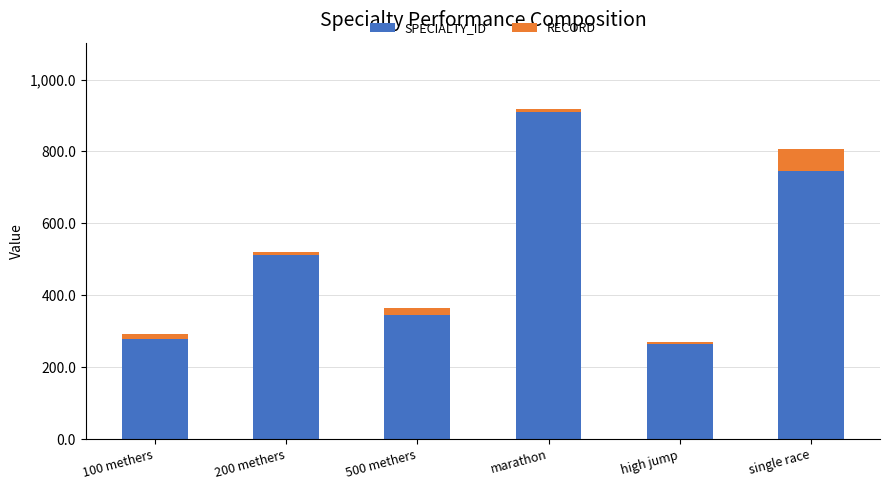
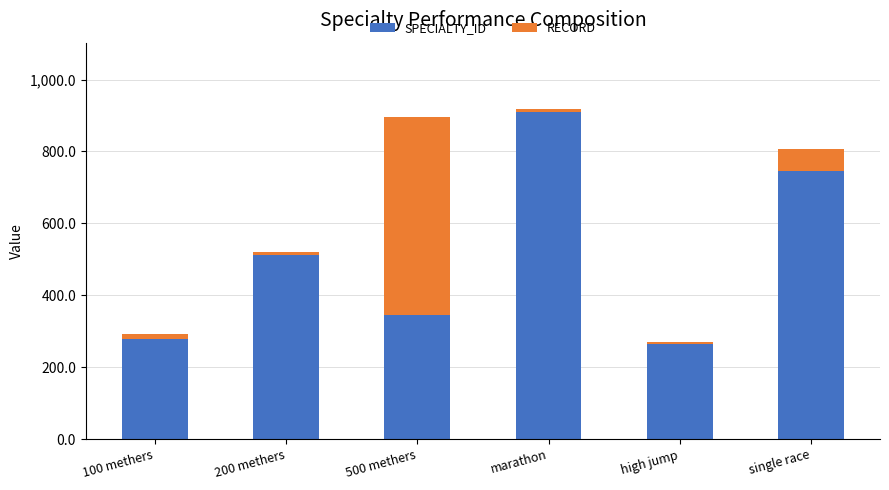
RECORD, 500 methers: 20 -> 550
